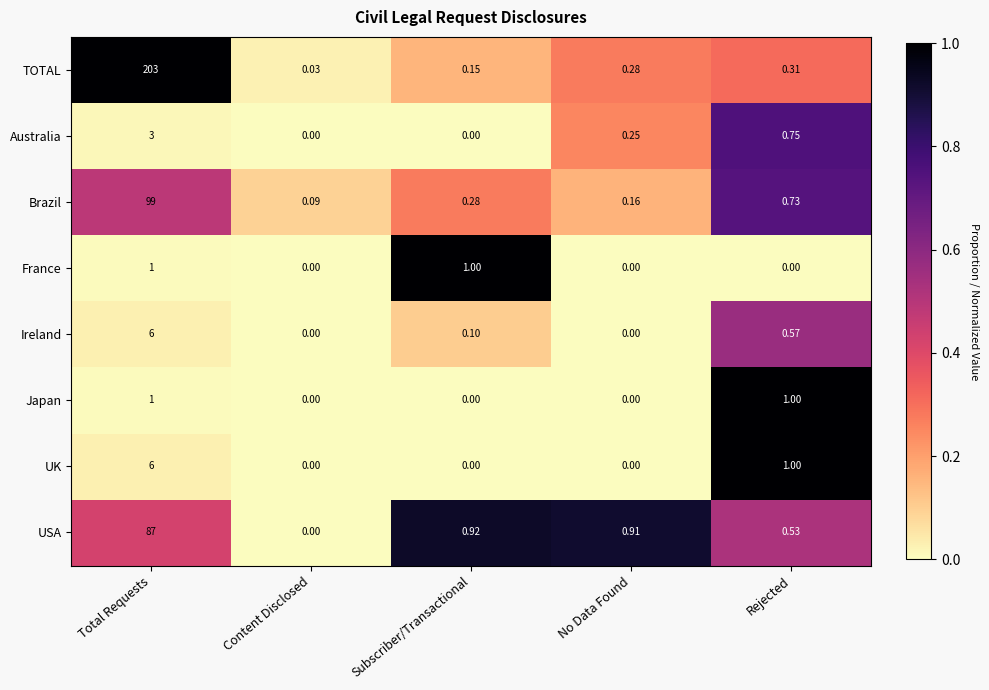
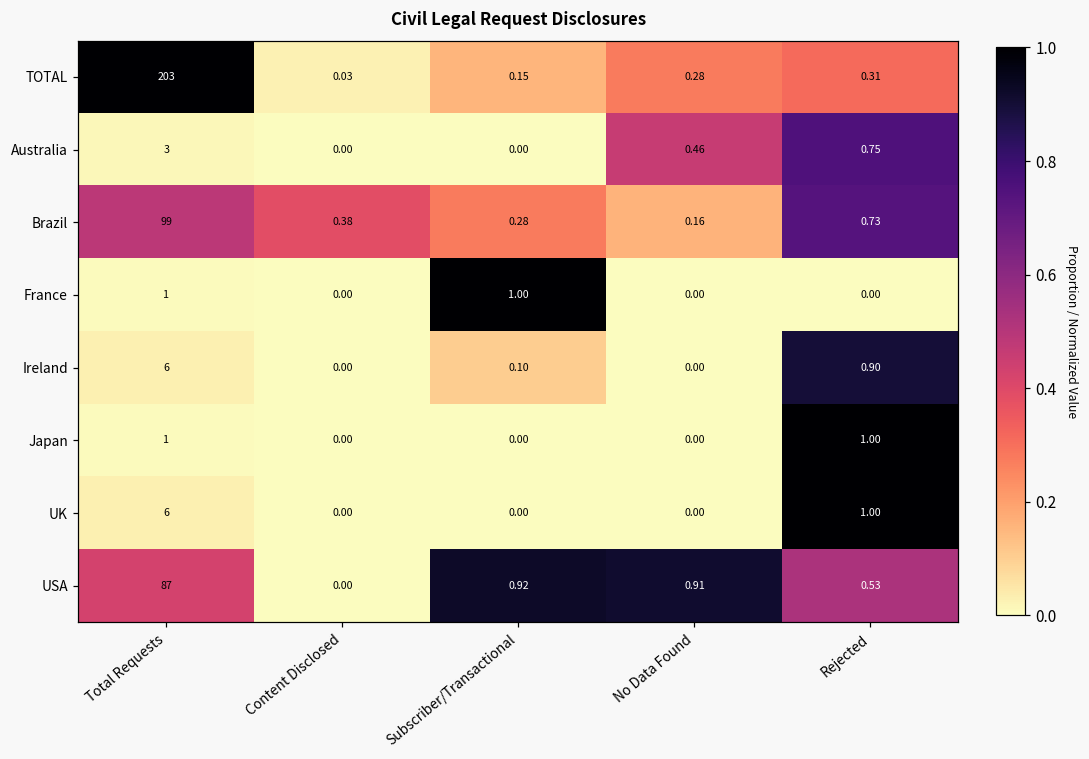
Australia, No Data Found: 0.25 -> 0.46
Brazil, Content Disclosed: 0.09 -> 0.38
Ireland, Rejected: 0.57 -> 0.90
